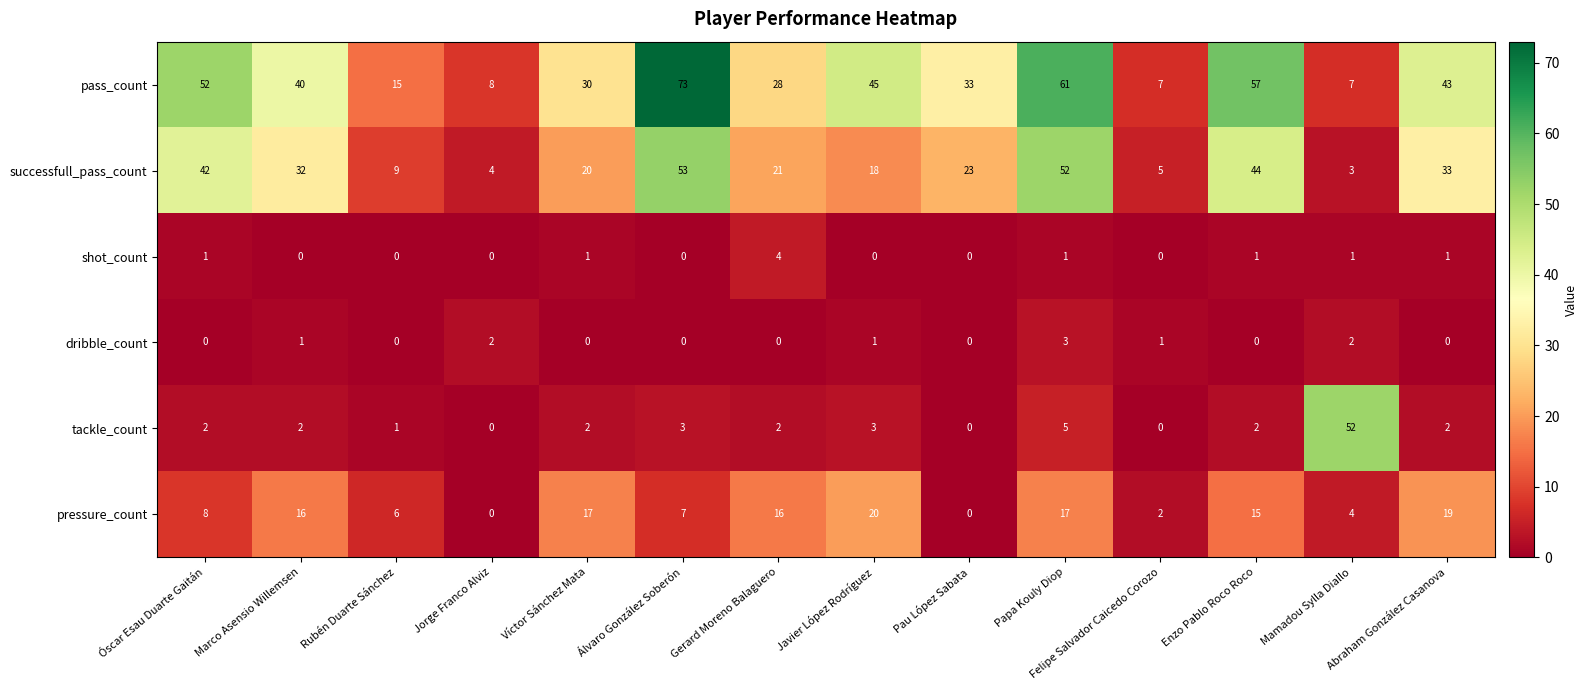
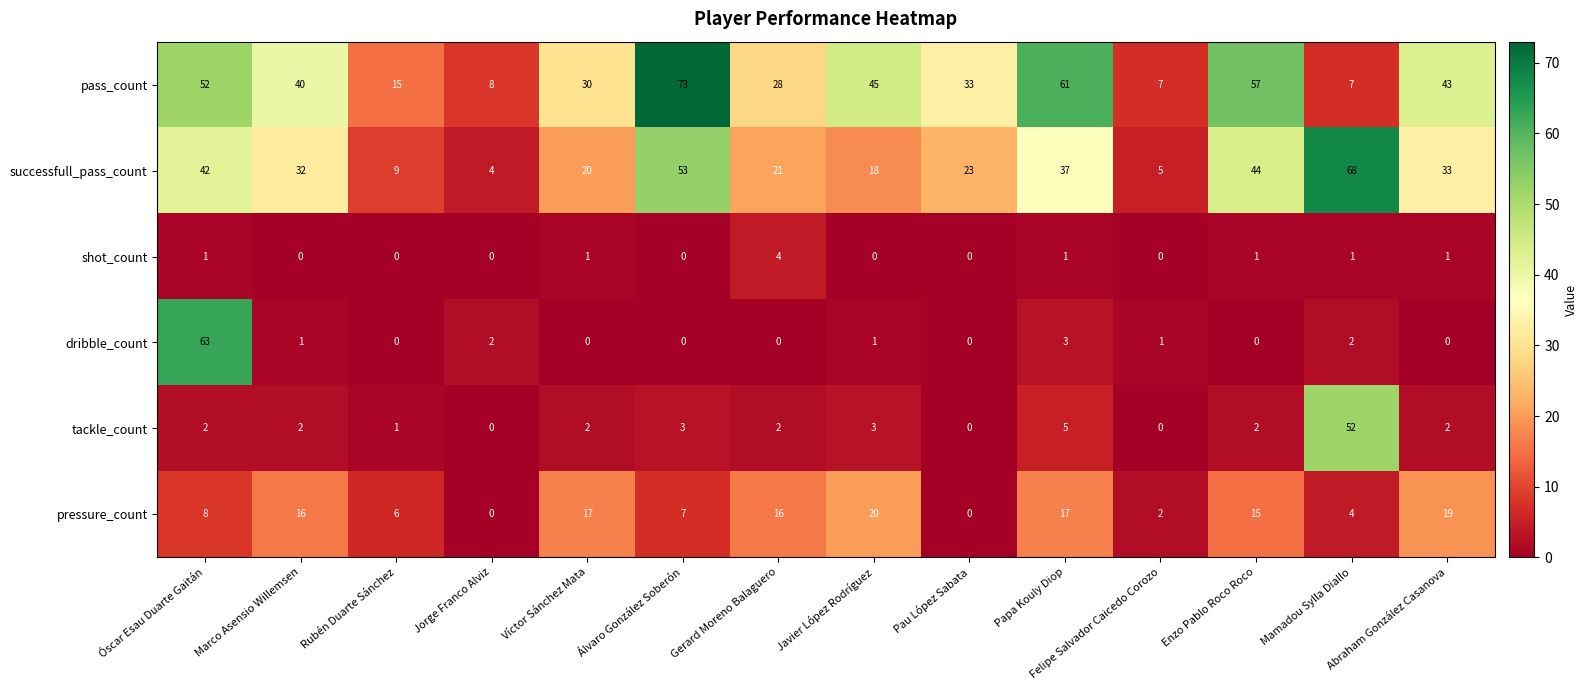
successfull_pass_count, Papa Kouly Diop: 52 -> 37
successfull_pass_count, Mamadou Sylla Diallo: 3 -> 68
dribble_count, Óscar Esau Duarte Gaitán: 0 -> 63
